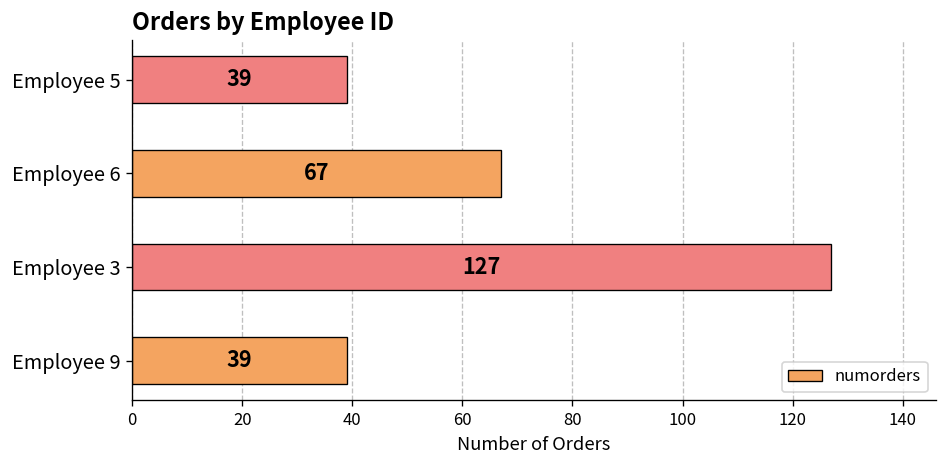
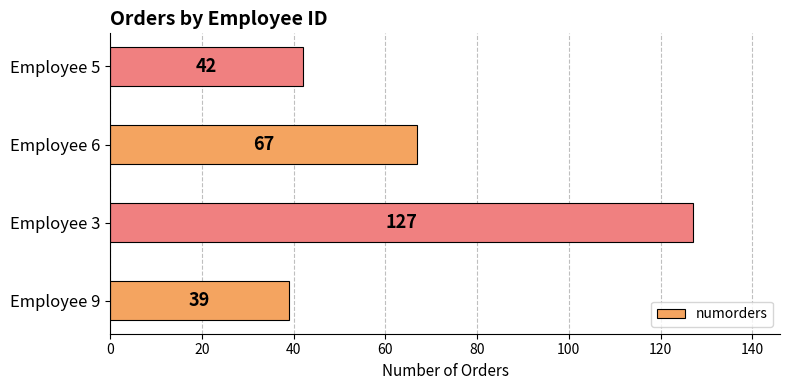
Employee 5: 39 -> 42
